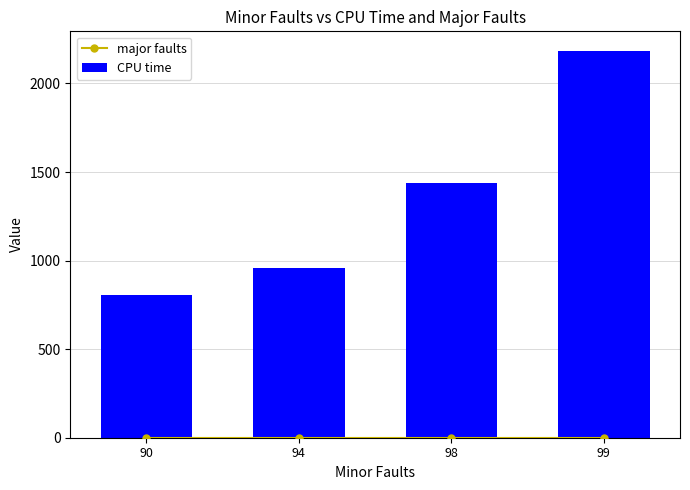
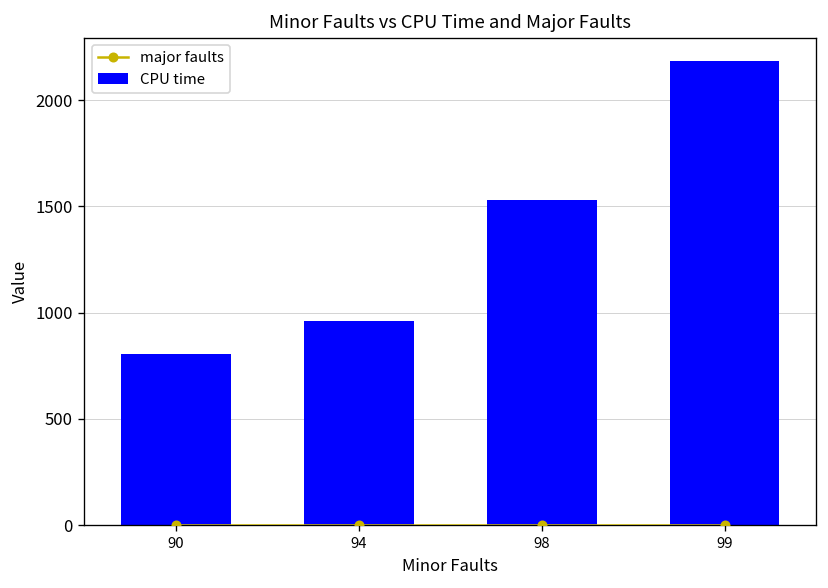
CPU time, 98: 1440 -> 1530
